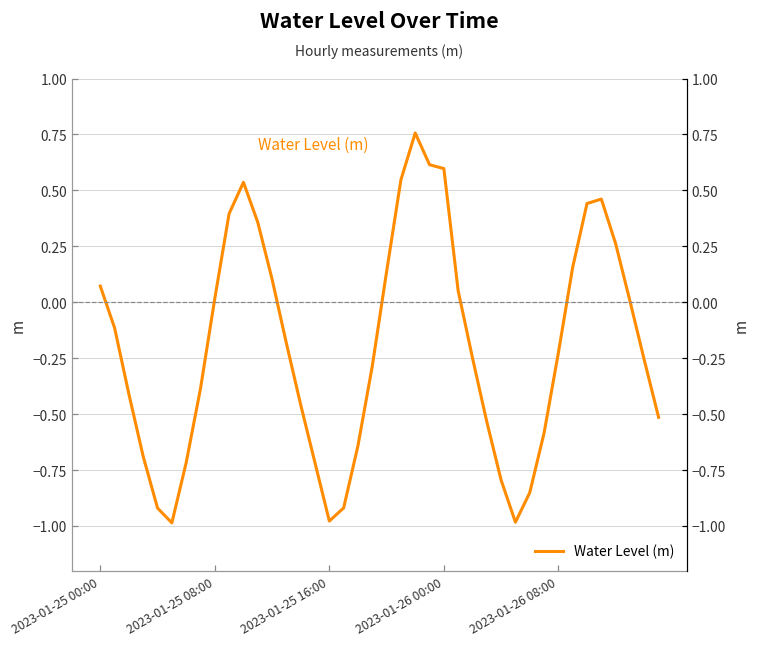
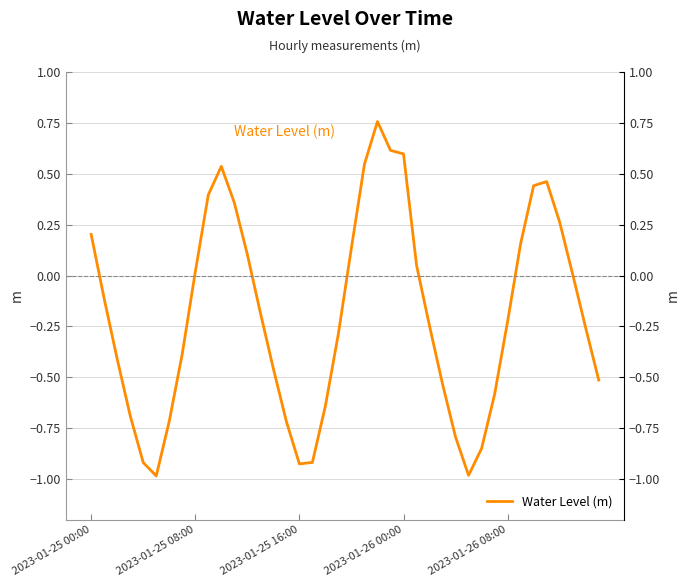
2023-01-25 00:00: 0.07 -> 0.20
2023-01-25 16:00: -0.98 -> -0.93
